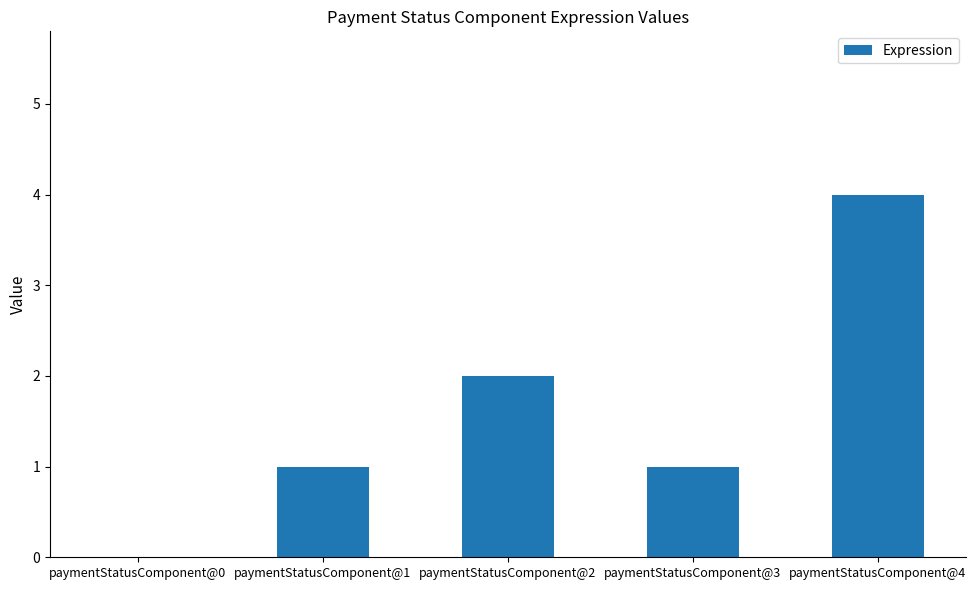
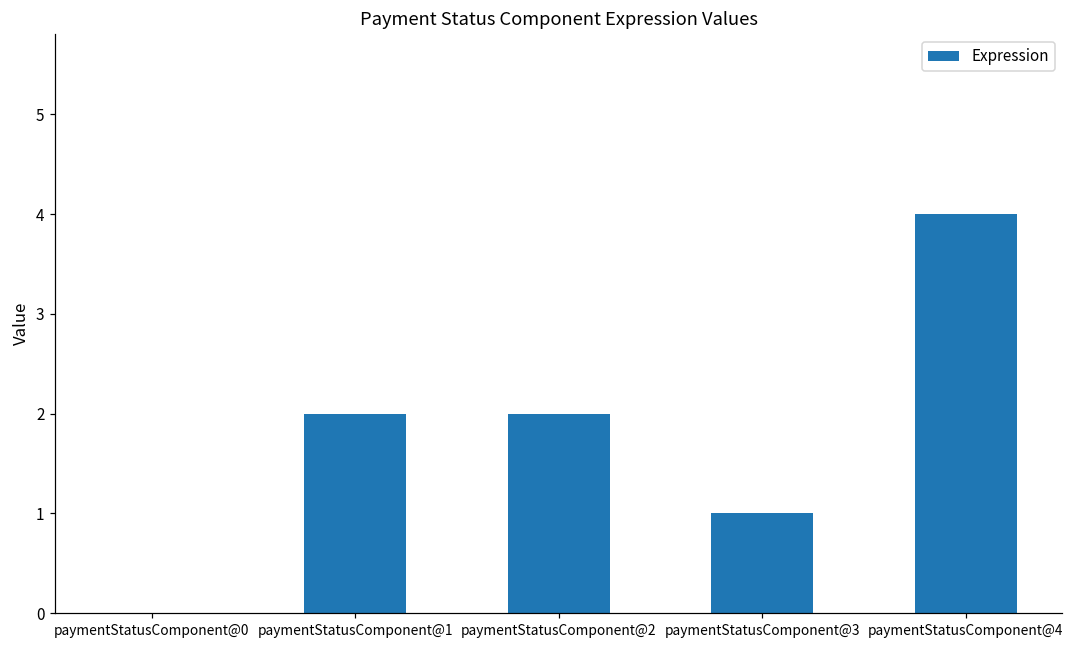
paymentStatusComponent@1: 1 -> 2
